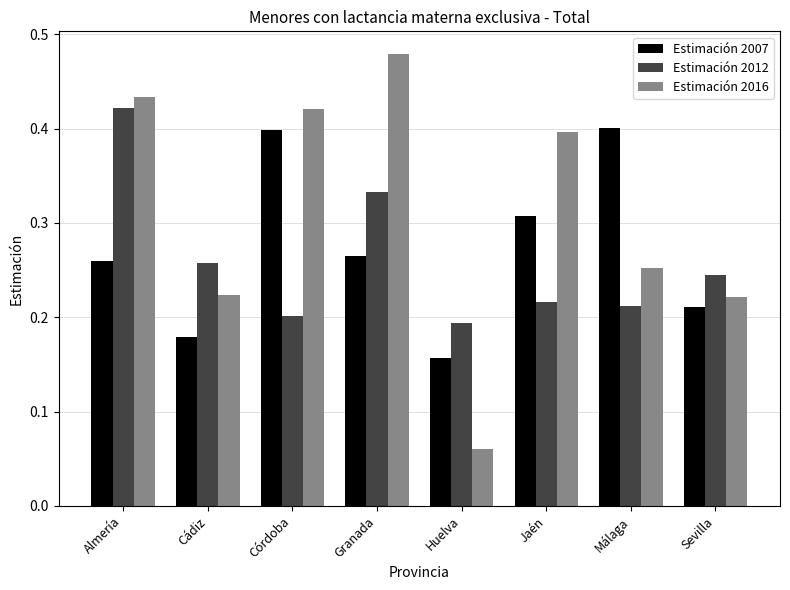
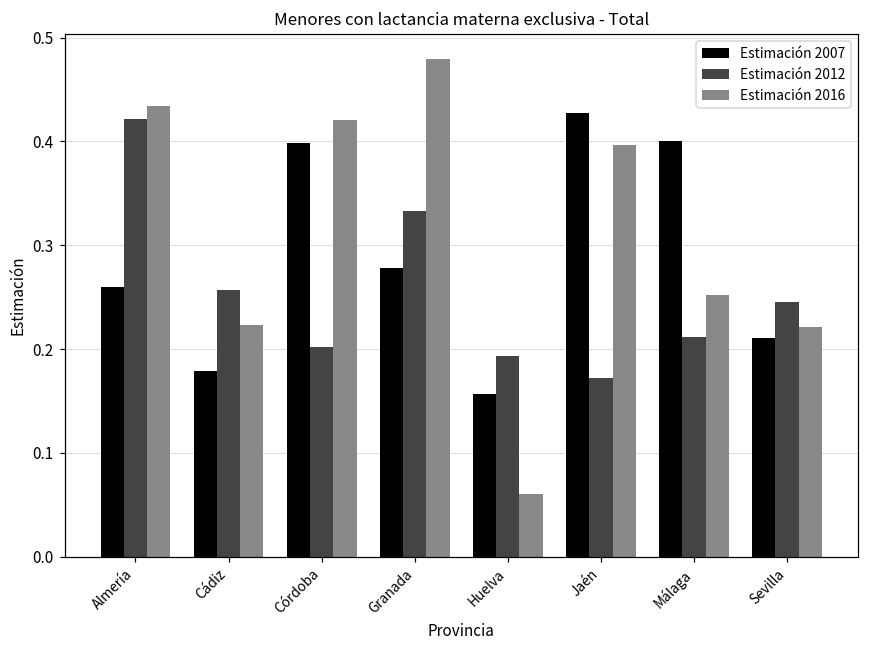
Estimación 2007, Granada: 0.26 -> 0.28
Estimación 2007, Jaén: 0.31 -> 0.43
Estimación 2012, Jaén: 0.22 -> 0.17
